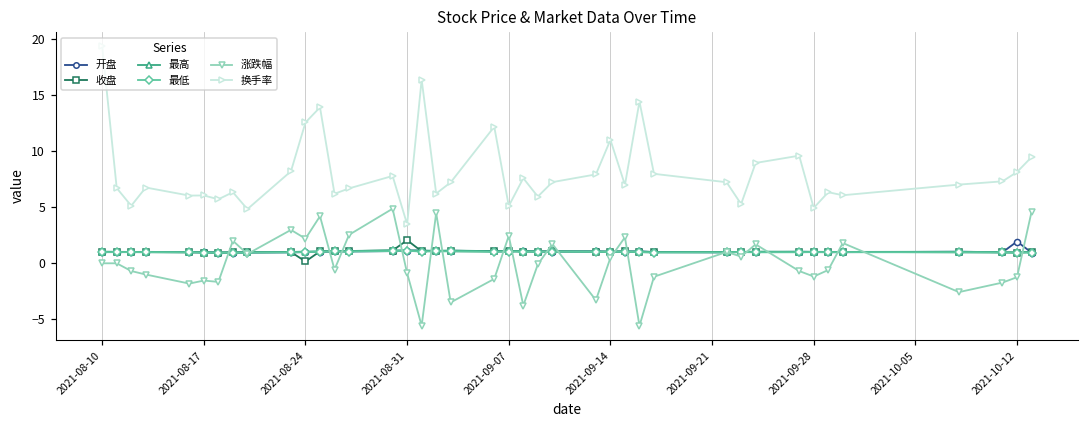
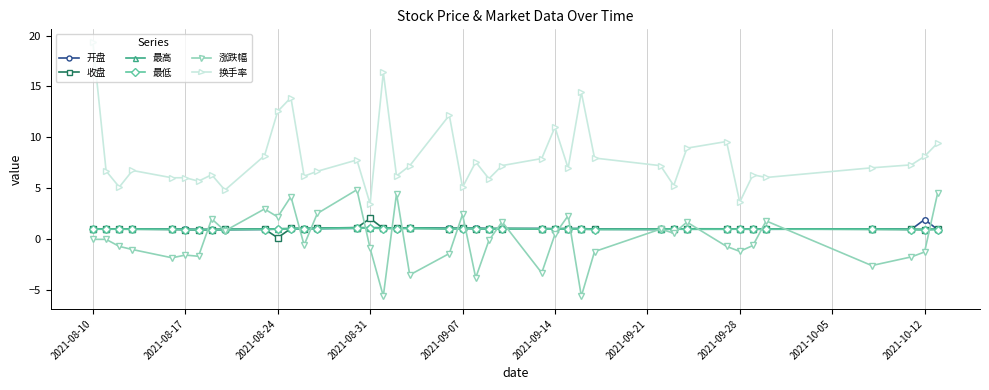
换手率, 2021-09-28: 4.9 -> 3.7
